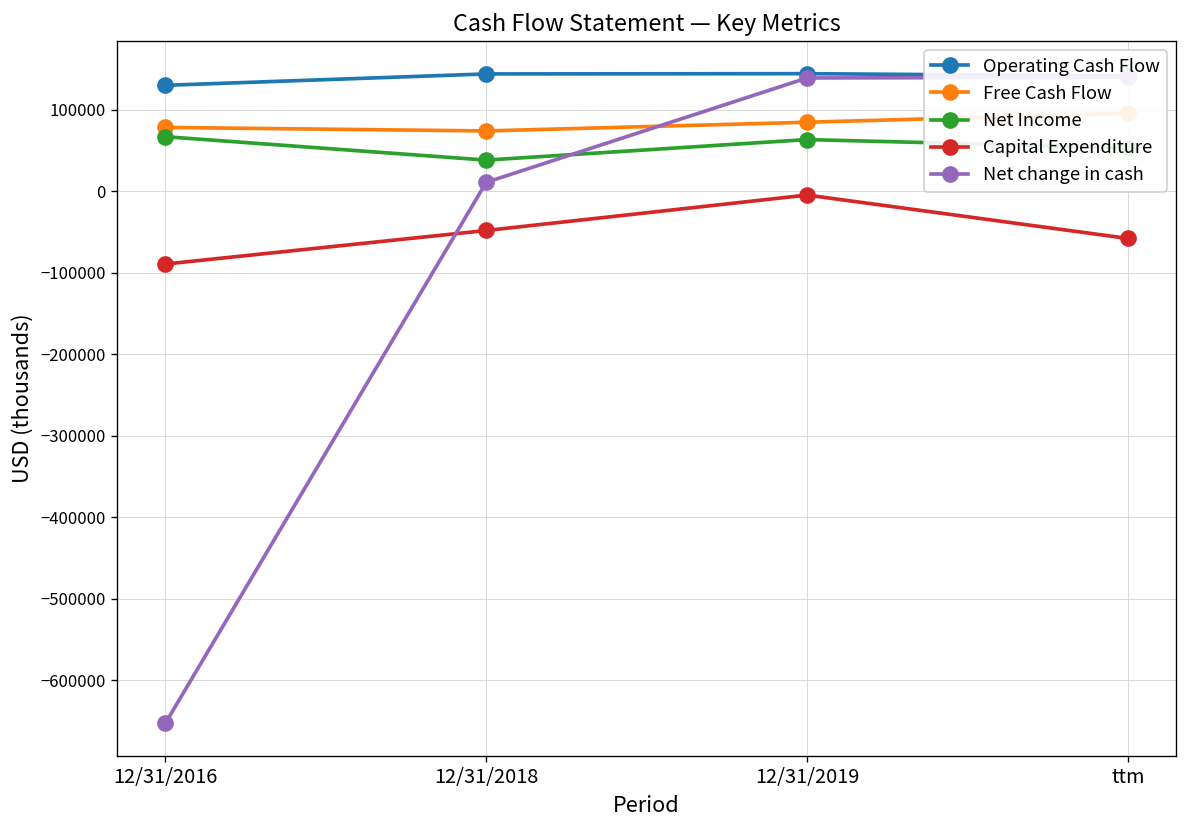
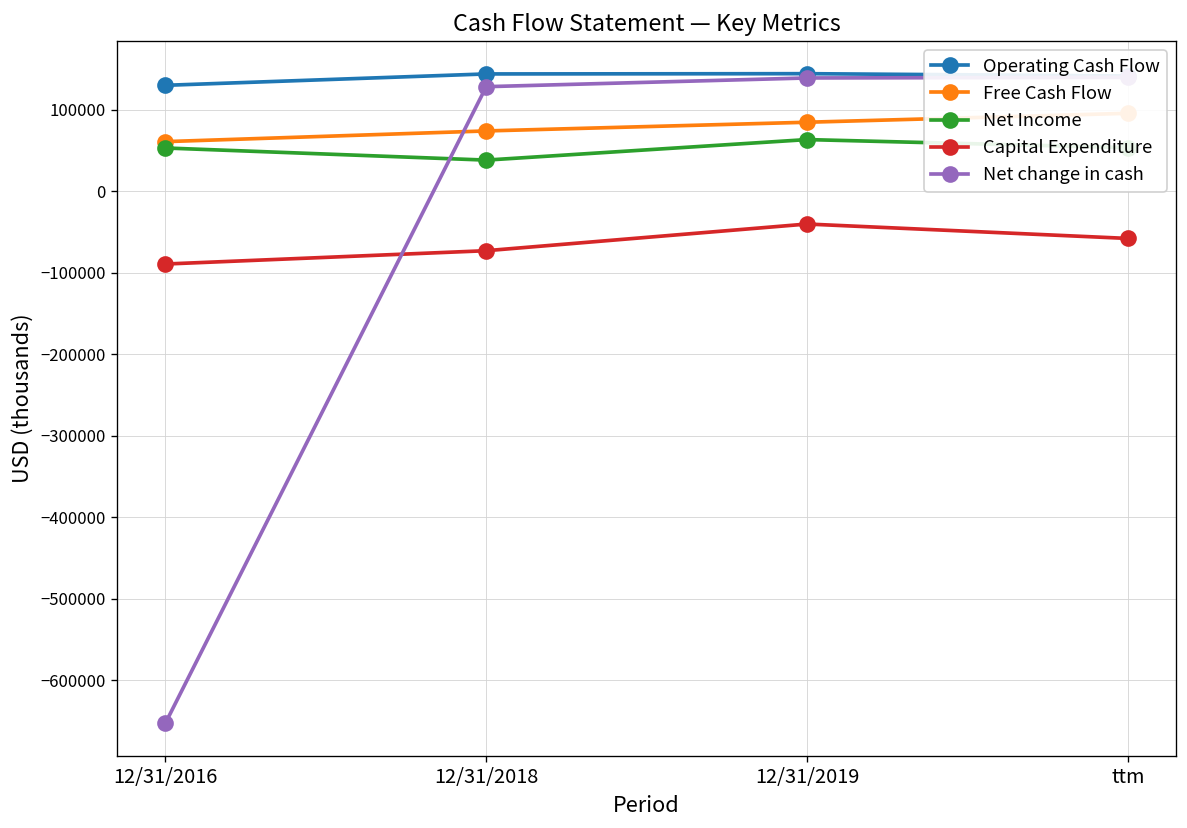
Free Cash Flow, 12/31/2016: 80000 -> 60000
Net Income, 12/31/2016: 70000 -> 50000
Capital Expenditure, 12/31/2018: -50000 -> -70000
Net change in cash, 12/31/2018: 10000 -> 130000
Capital Expenditure, 12/31/2019: 0 -> -40000
